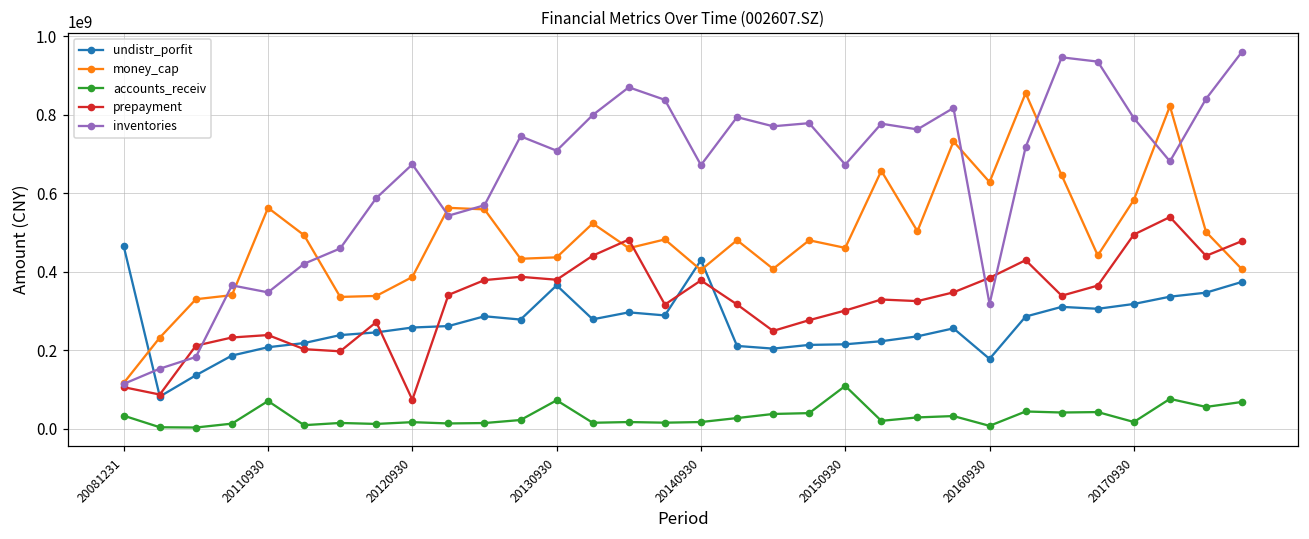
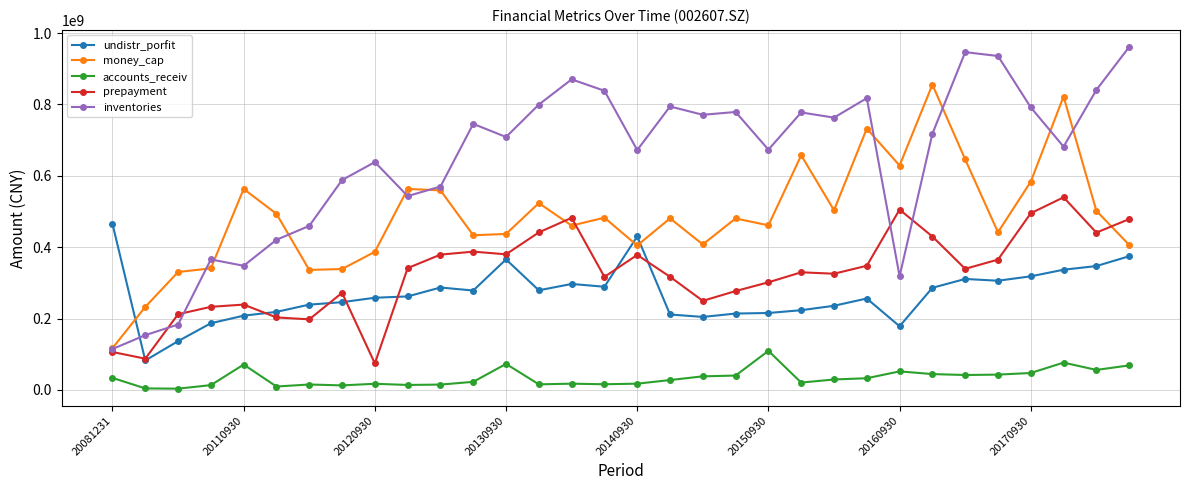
inventories, 20120930: 670000000 -> 640000000
accounts_receiv, 20160930: 10000000 -> 50000000
prepayment, 20160930: 380000000 -> 510000000
accounts_receiv, 20170930: 20000000 -> 50000000
